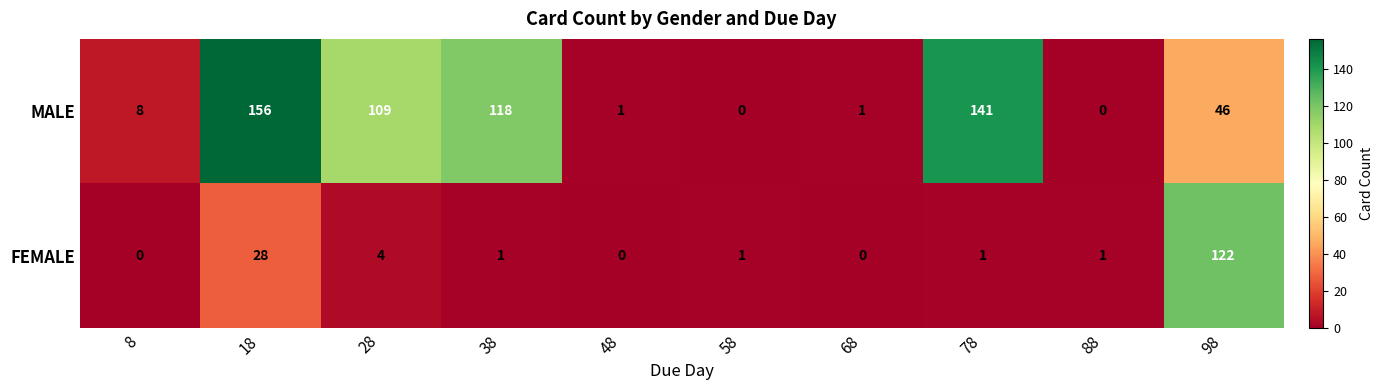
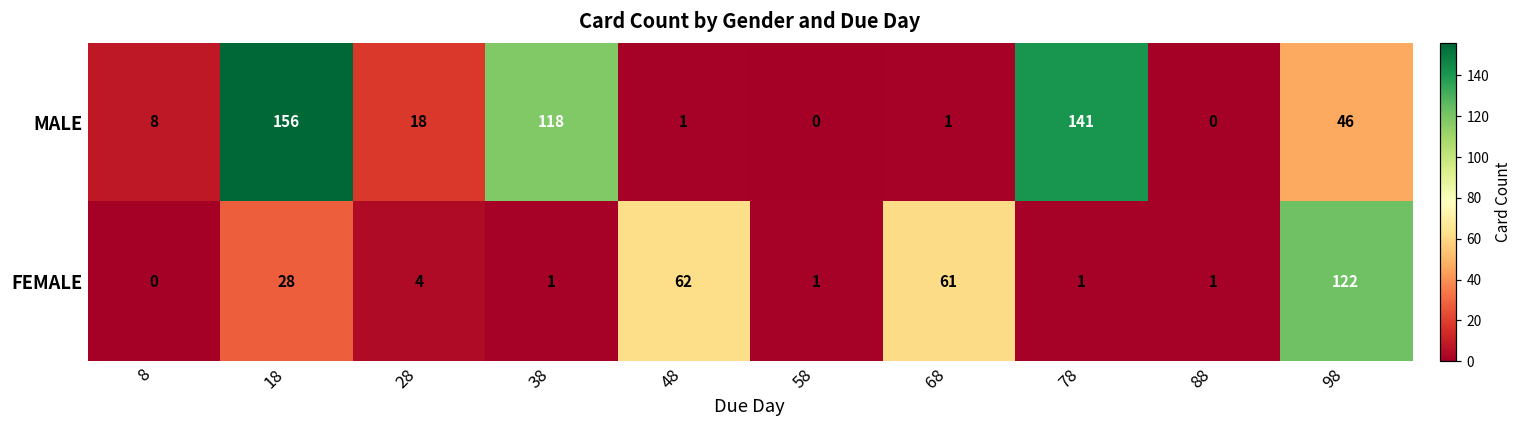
MALE, 28: 109 -> 18
FEMALE, 48: 0 -> 62
FEMALE, 68: 0 -> 61
